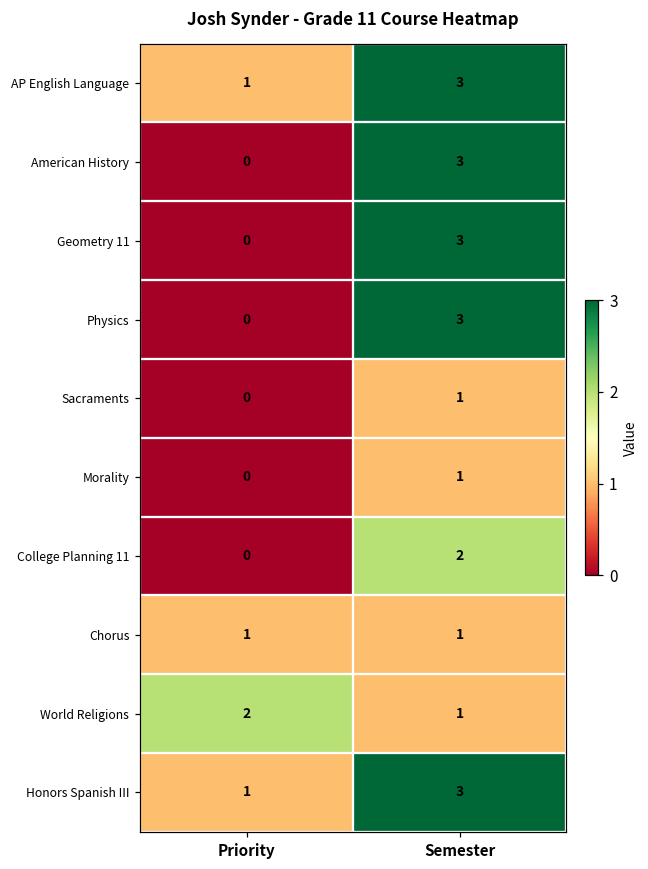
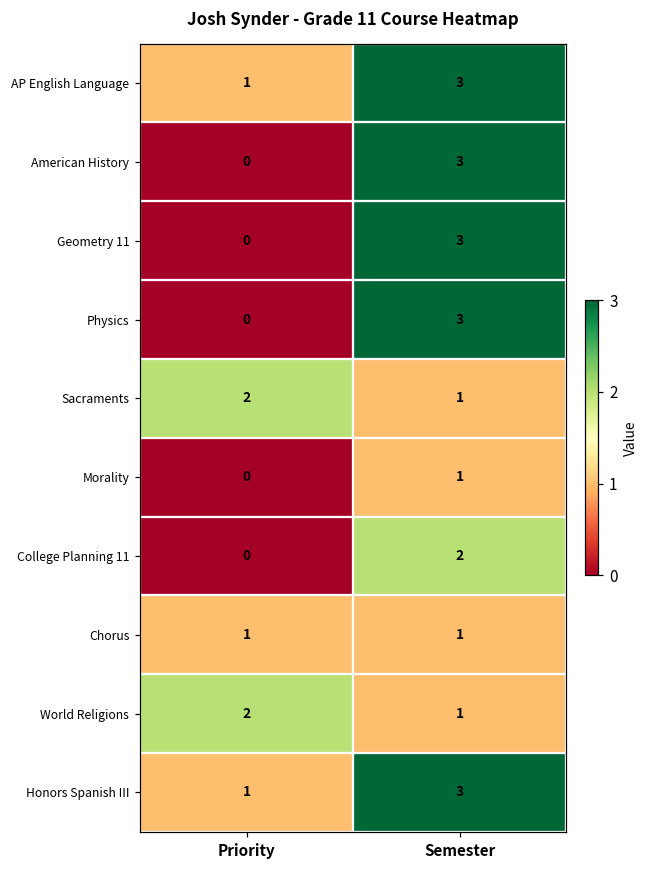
Sacraments, Priority: 0 -> 2
